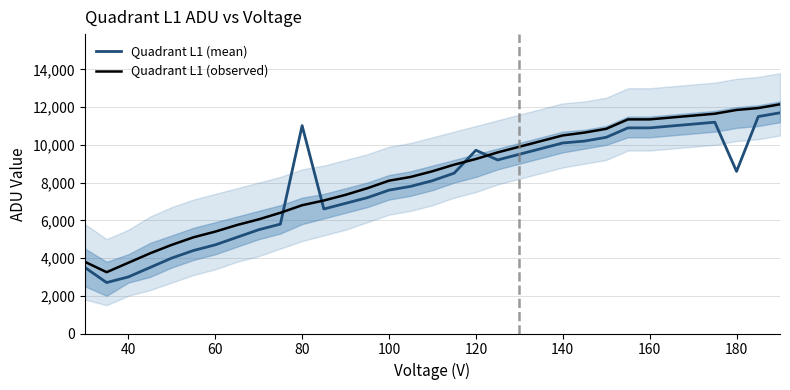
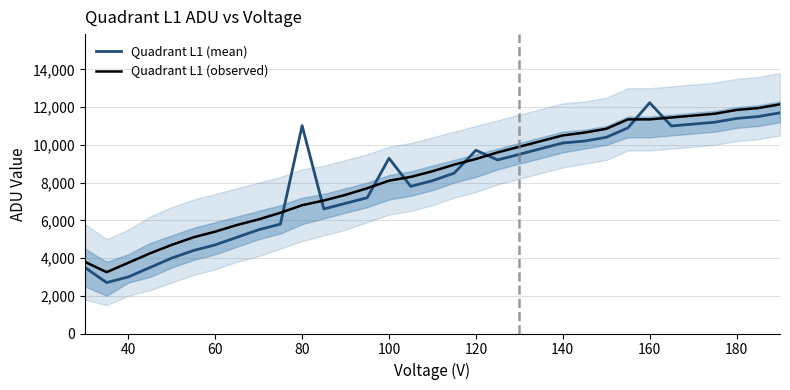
Quadrant L1 (mean), 100: 7,600 -> 9,300
Quadrant L1 (mean), 160: 10,900 -> 12,200
Quadrant L1 (mean), 180: 8,600 -> 11,400
